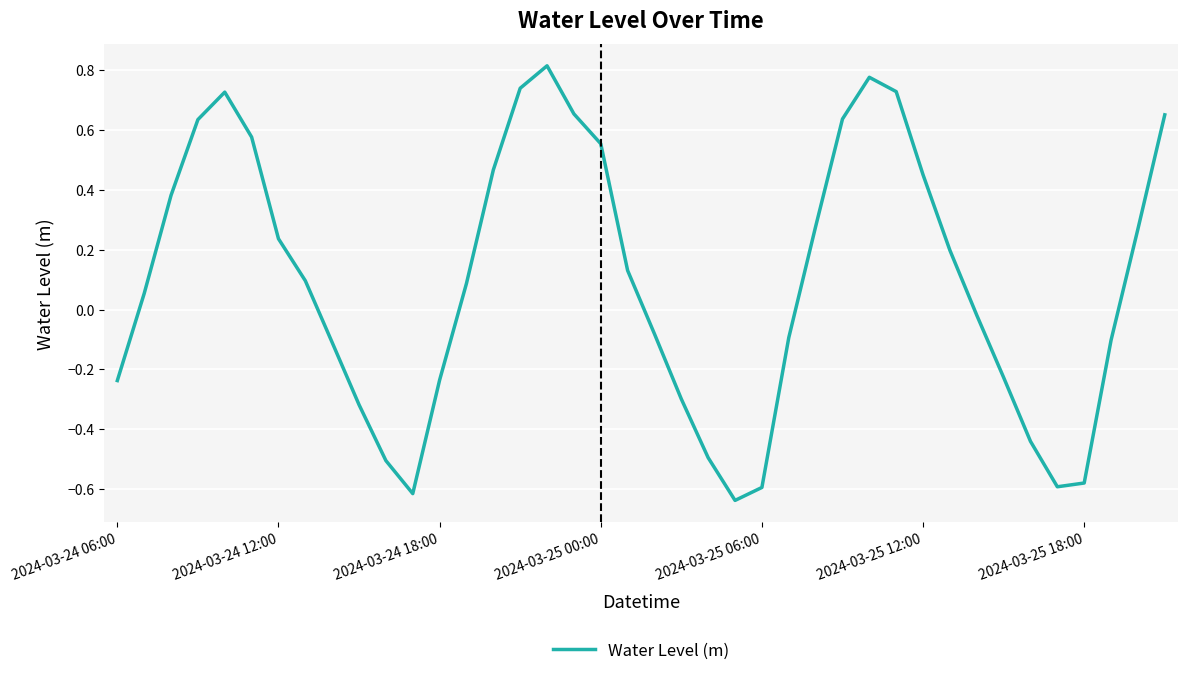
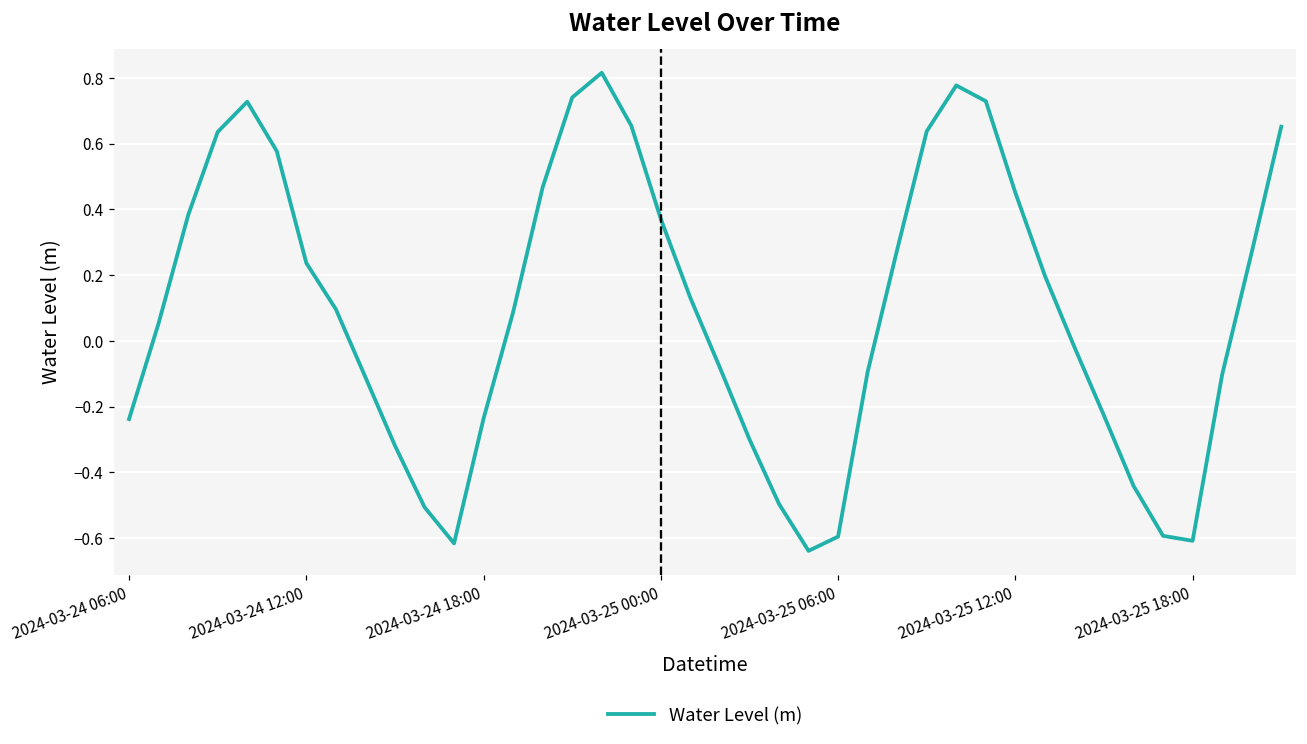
2024-03-25 00:00: 0.55 -> 0.37
2024-03-25 18:00: -0.58 -> -0.61
